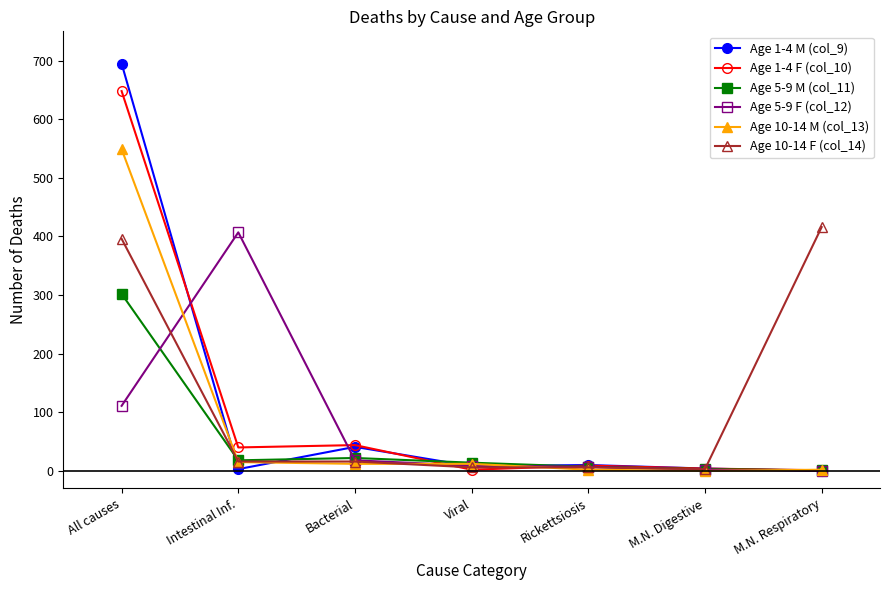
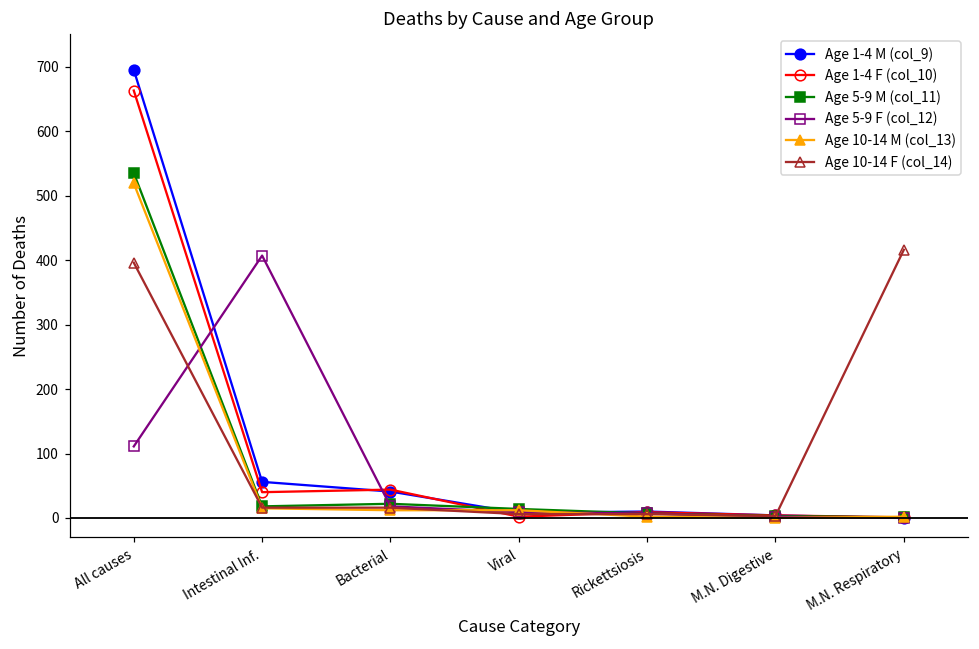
Age 1-4 F (col_10), All causes: 650 -> 660
Age 5-9 M (col_11), All causes: 300 -> 540
Age 10-14 M (col_13), All causes: 550 -> 520
Age 1-4 M (col_9), Intestinal Inf.: 0 -> 60
